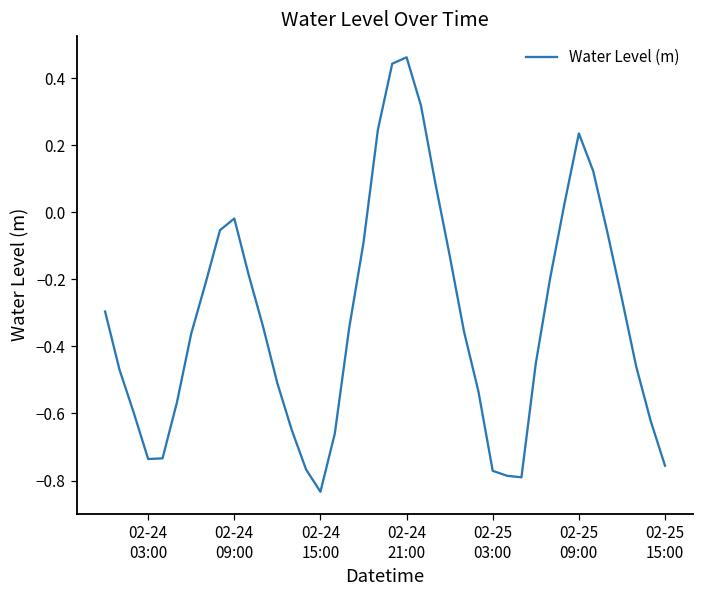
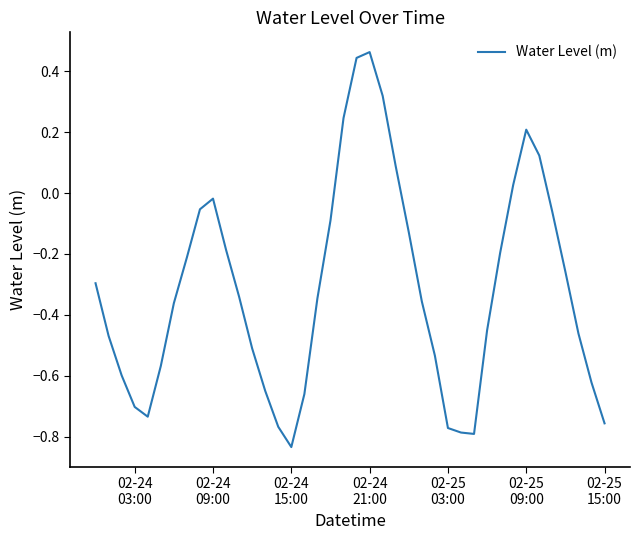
02-24 03:00: -0.74 -> -0.70
02-25 09:00: 0.24 -> 0.21
